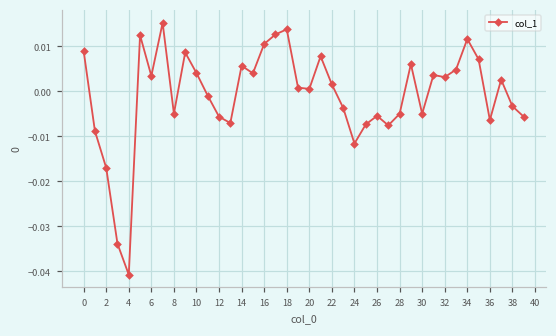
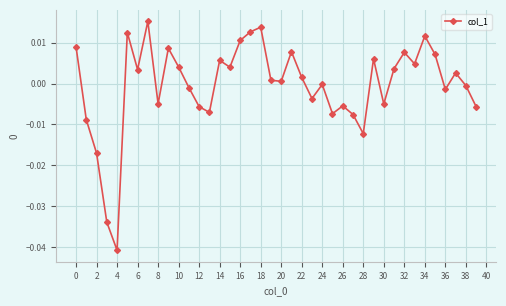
24: -0.012 -> 0.000
28: -0.005 -> -0.012
32: 0.003 -> 0.008
36: -0.006 -> -0.001
38: -0.003 -> 0.000
